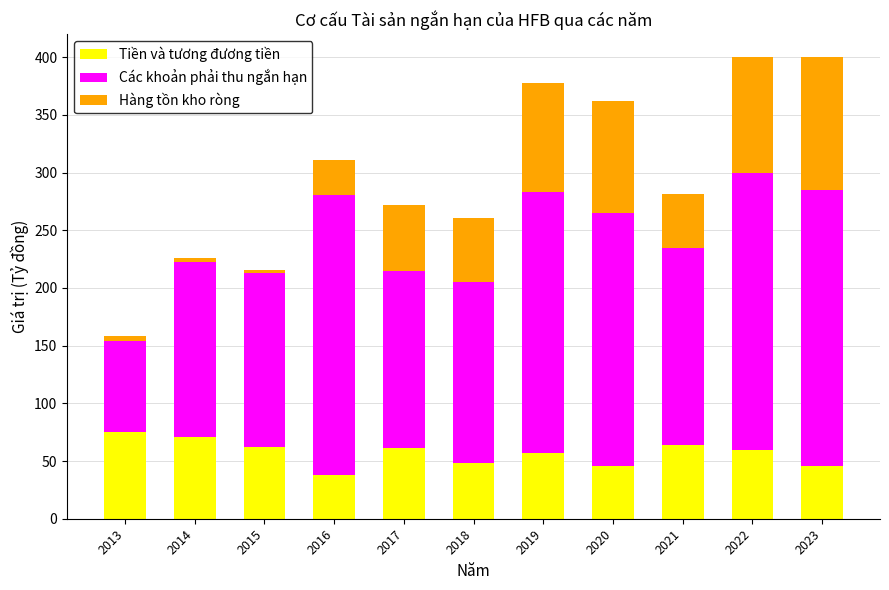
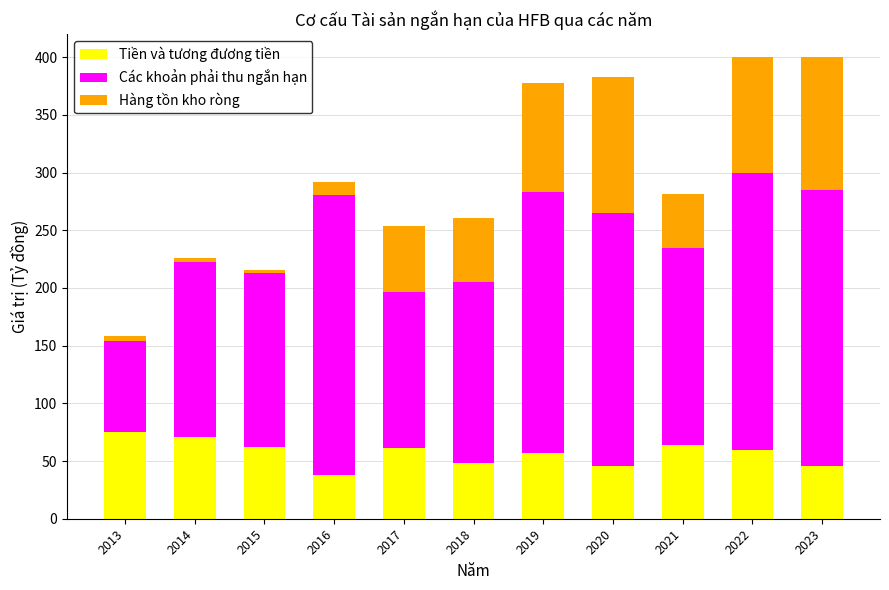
Hàng tồn kho ròng, 2016: 30 -> 11
Các khoản phải thu ngắn hạn, 2017: 154 -> 135
Hàng tồn kho ròng, 2020: 97 -> 118
